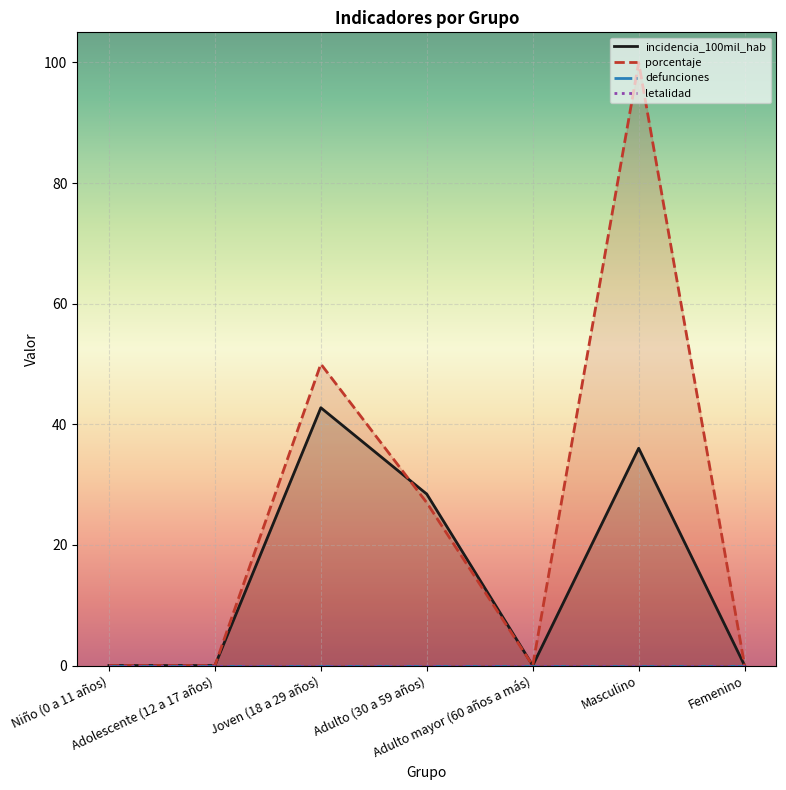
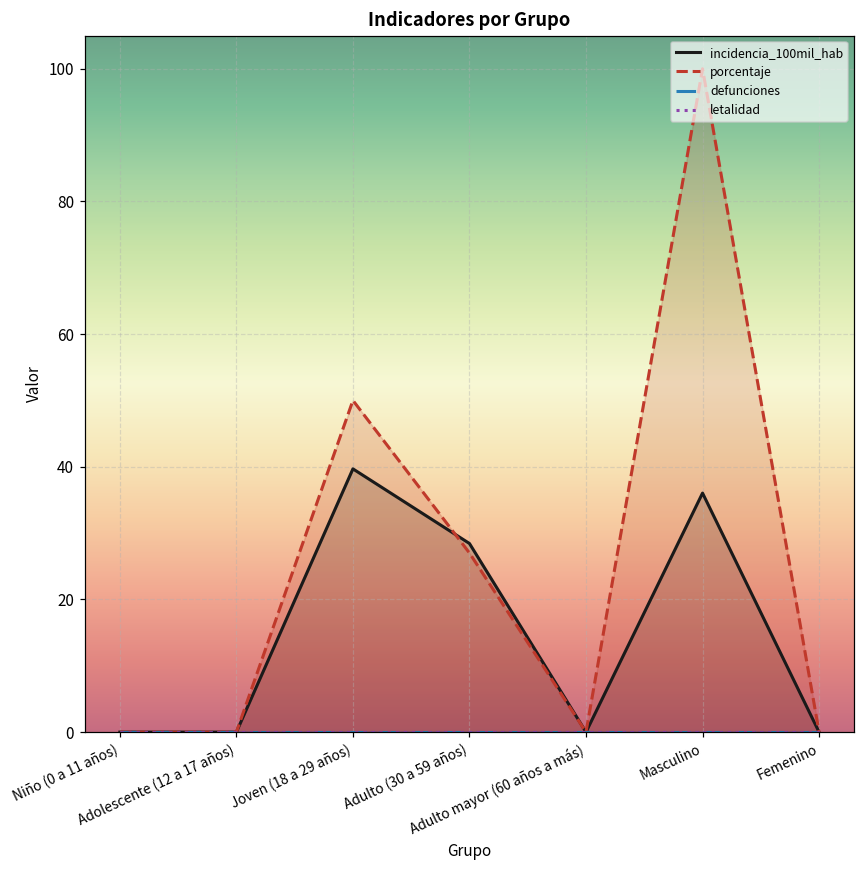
incidencia_100mil_hab, Joven (18 a 29 años): 43 -> 40
